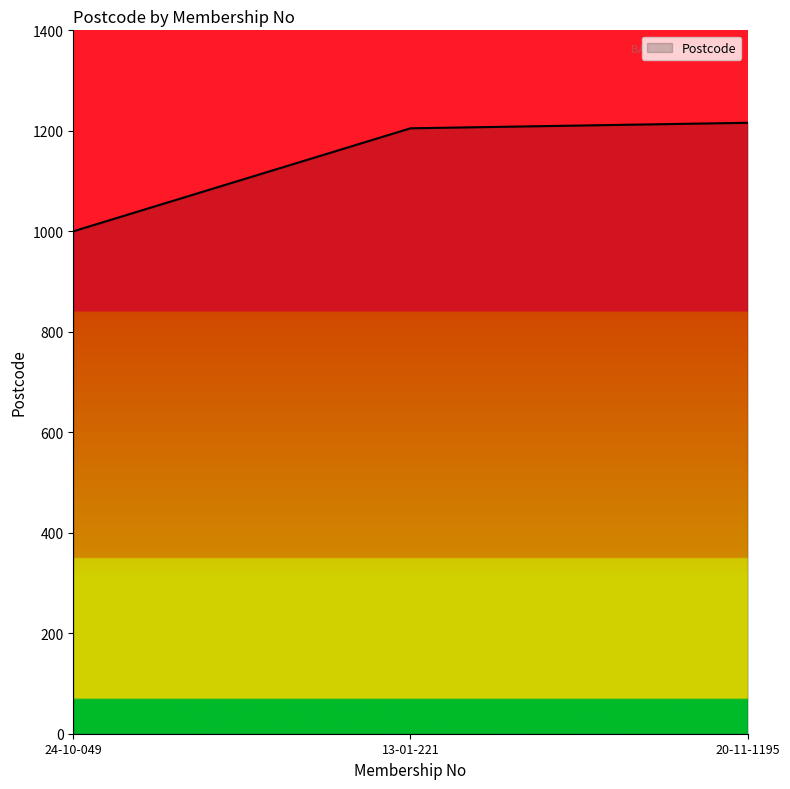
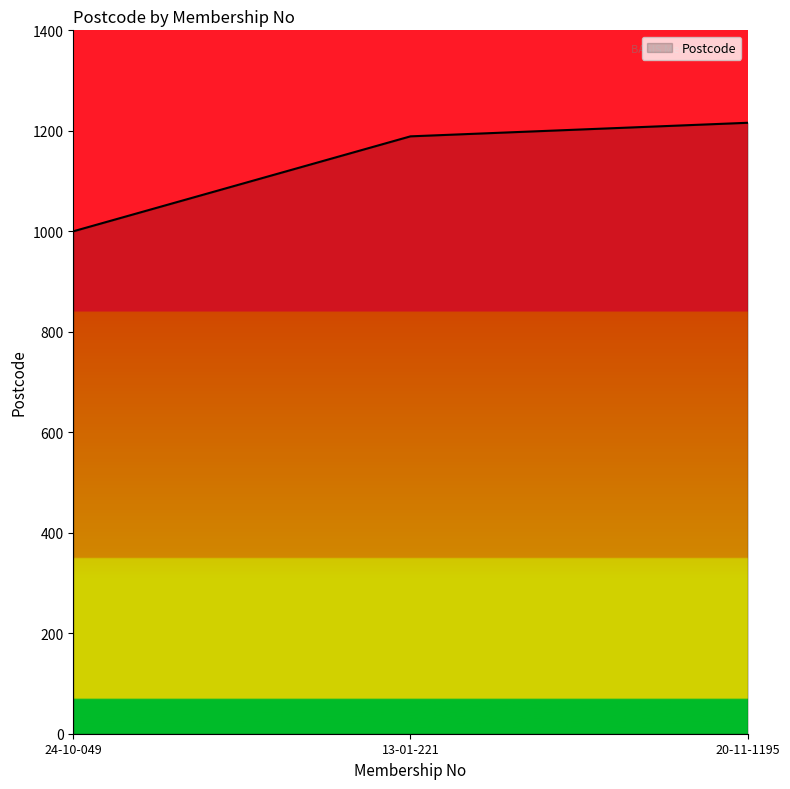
13-01-221: 1210 -> 1190
